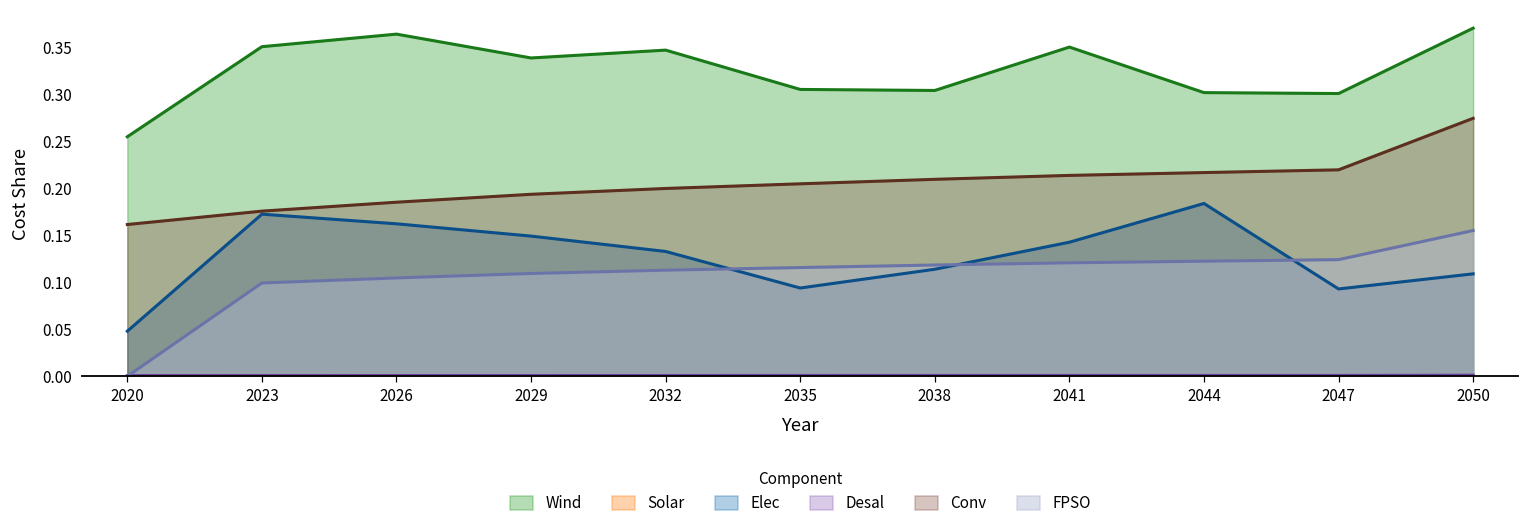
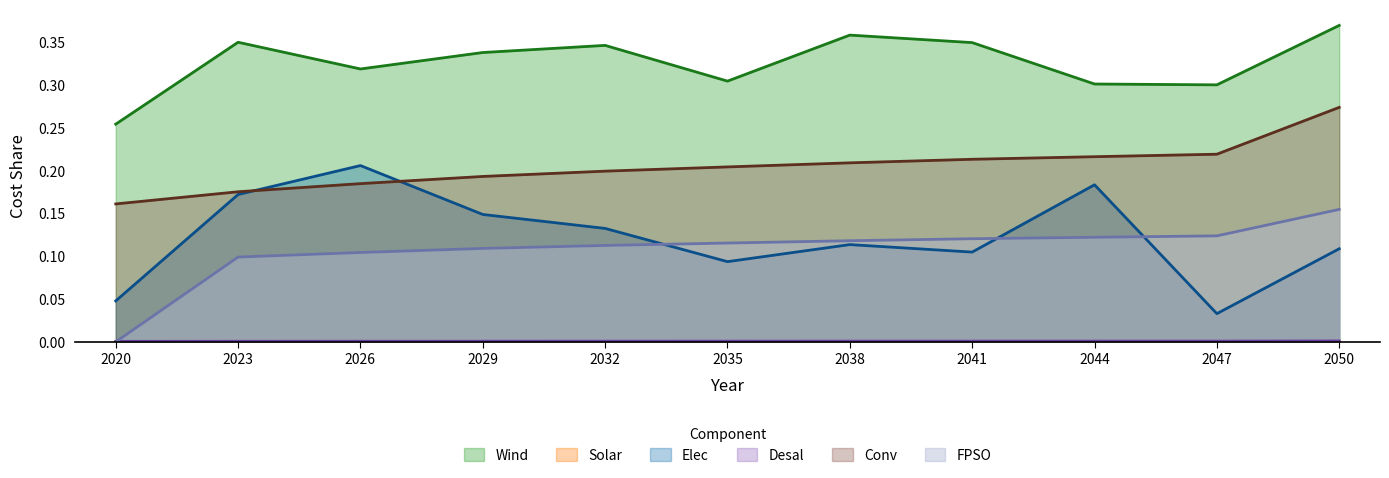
Wind, 2026: 0.36 -> 0.32
Elec, 2026: 0.16 -> 0.21
Wind, 2038: 0.30 -> 0.36
Elec, 2041: 0.14 -> 0.10
Elec, 2047: 0.09 -> 0.03
